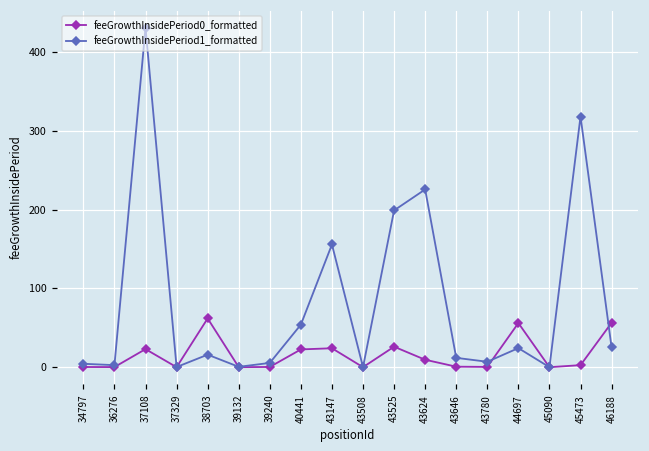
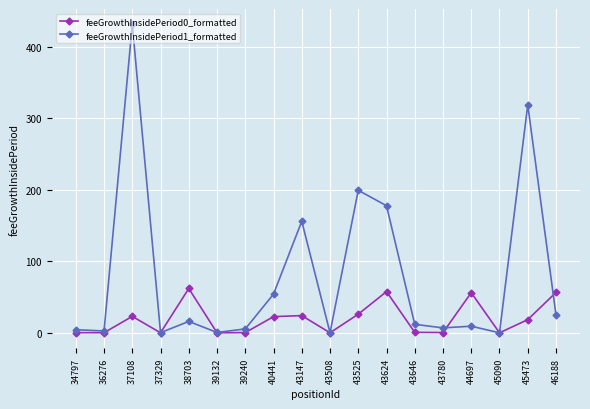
feeGrowthInsidePeriod0_formatted, 43624: 10 -> 60
feeGrowthInsidePeriod1_formatted, 43624: 230 -> 180
feeGrowthInsidePeriod1_formatted, 44697: 20 -> 10
feeGrowthInsidePeriod0_formatted, 45473: 0 -> 20
